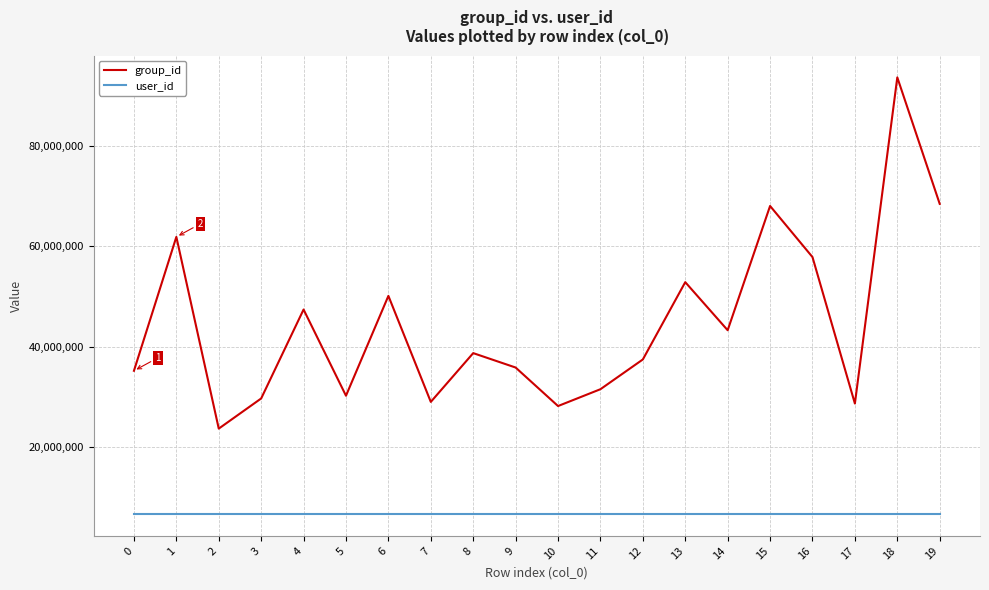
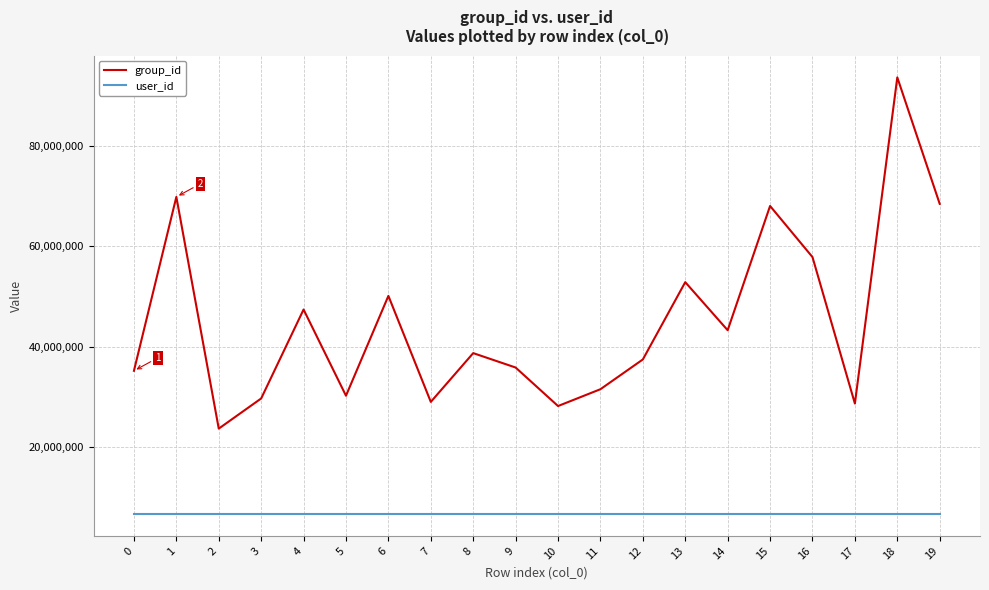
group_id, 1: 62,000,000 -> 70,000,000
